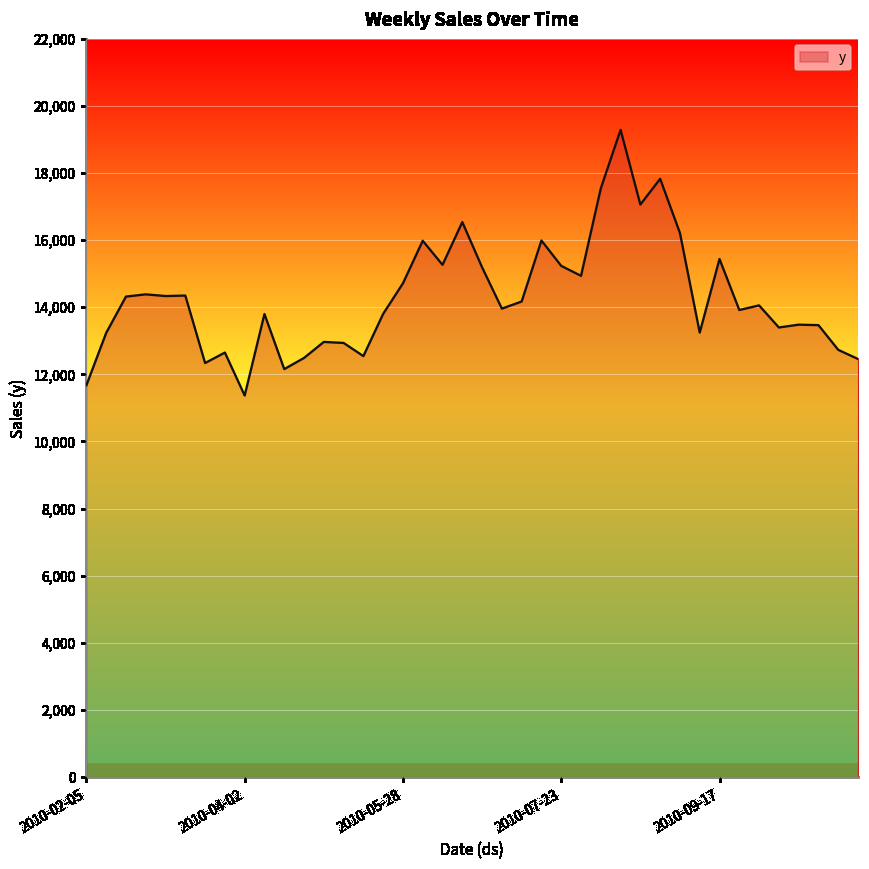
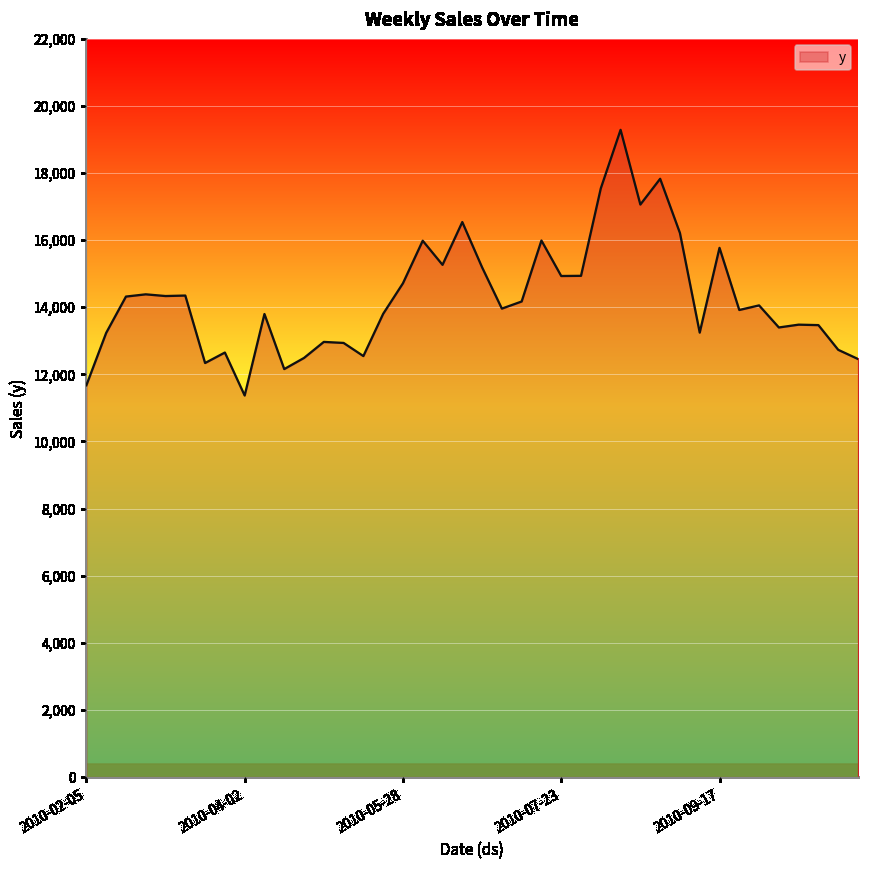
2010-07-23: 15,200 -> 14,900
2010-09-17: 15,400 -> 15,800
